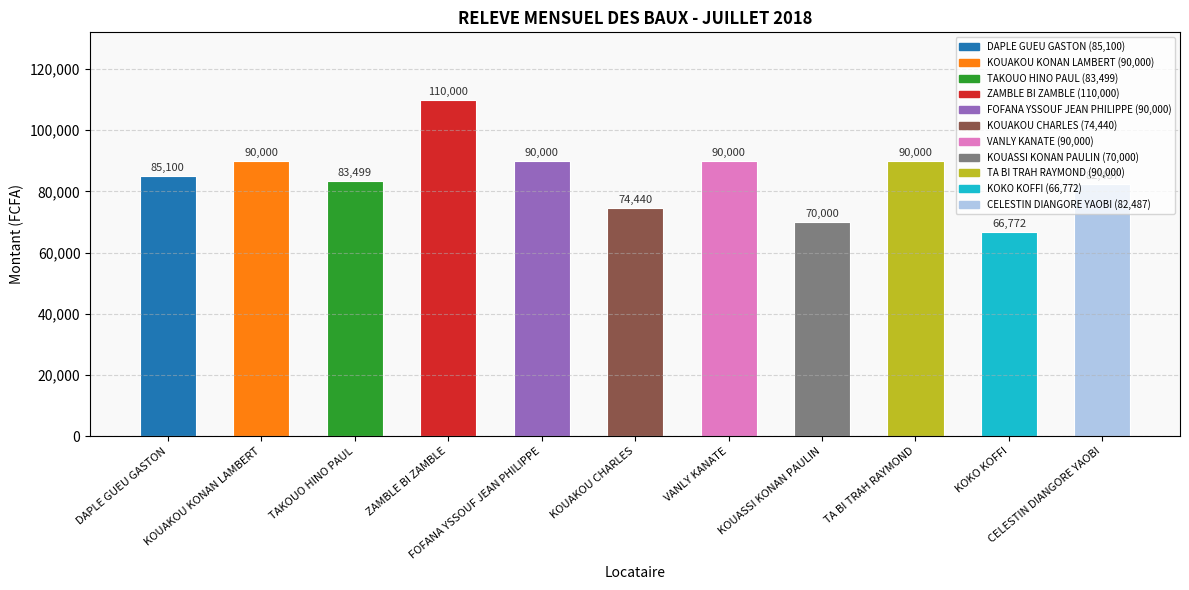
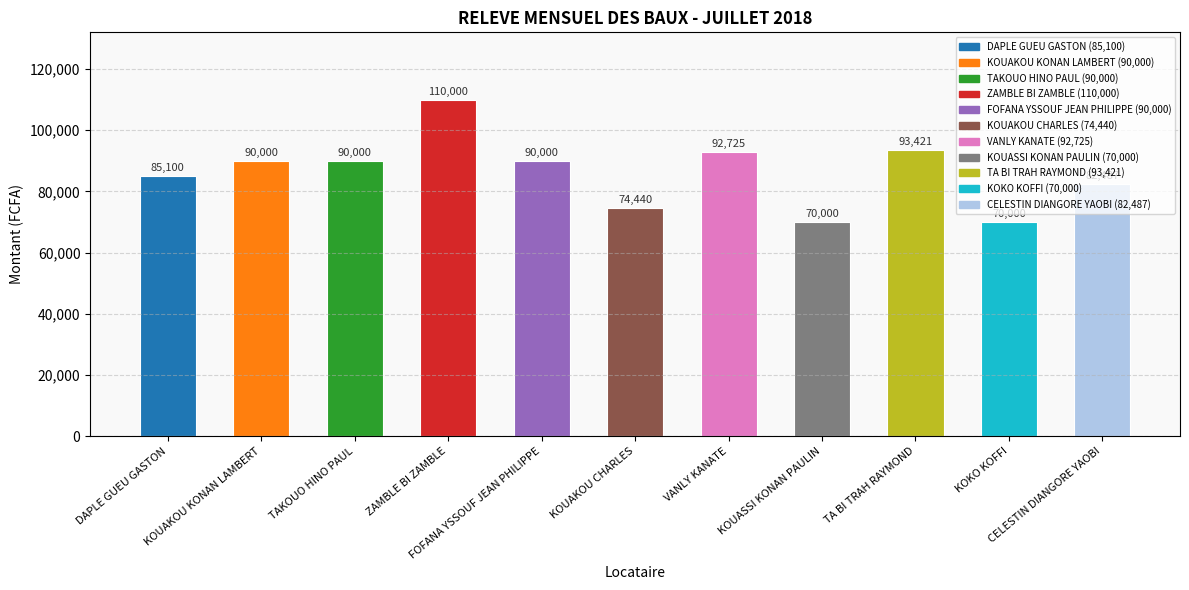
TAKOUO HINO PAUL: 83,499 -> 90,000
VANLY KANATE: 90,000 -> 92,725
TA BI TRAH RAYMOND: 90,000 -> 93,421
KOKO KOFFI: 67,000 -> 70,000
